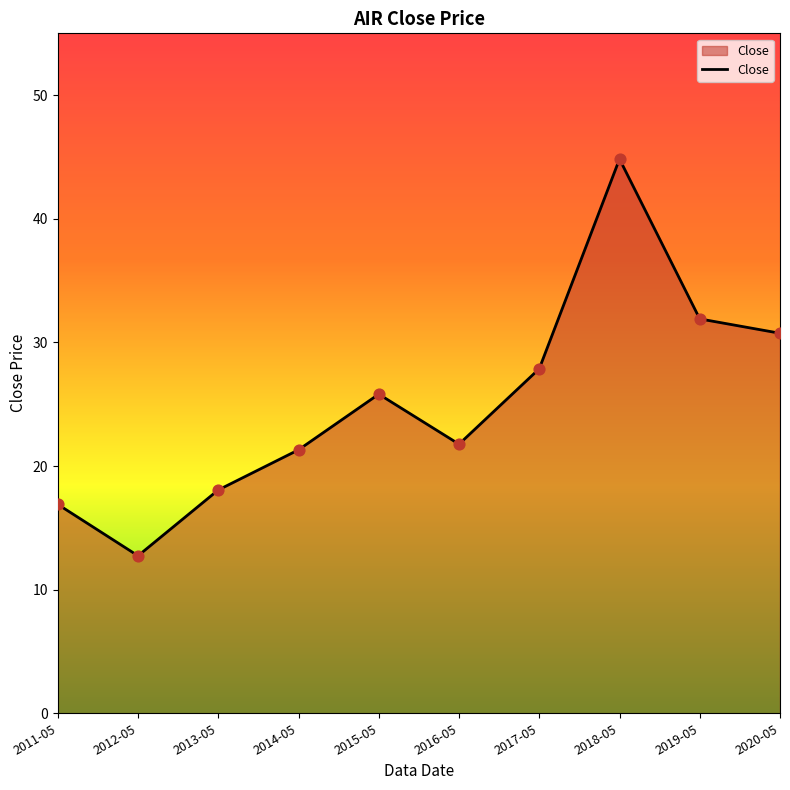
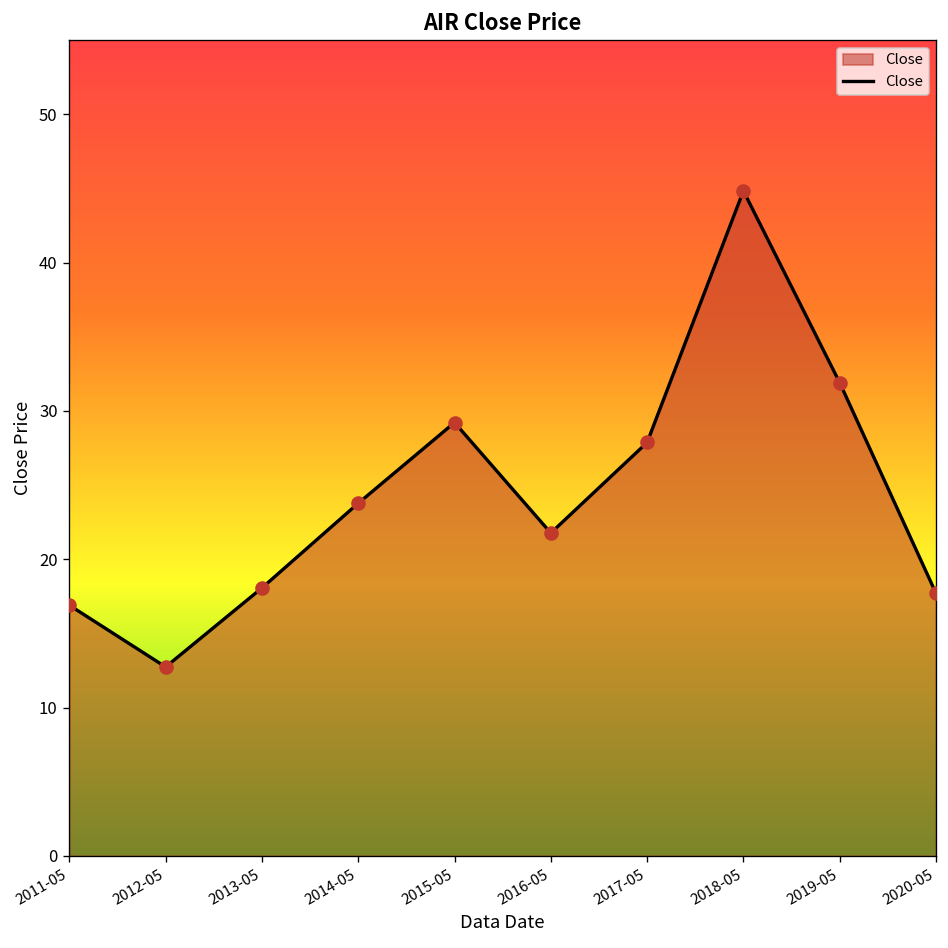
2014-05: 21.3 -> 23.8
2015-05: 25.8 -> 29.2
2020-05: 30.7 -> 17.7
